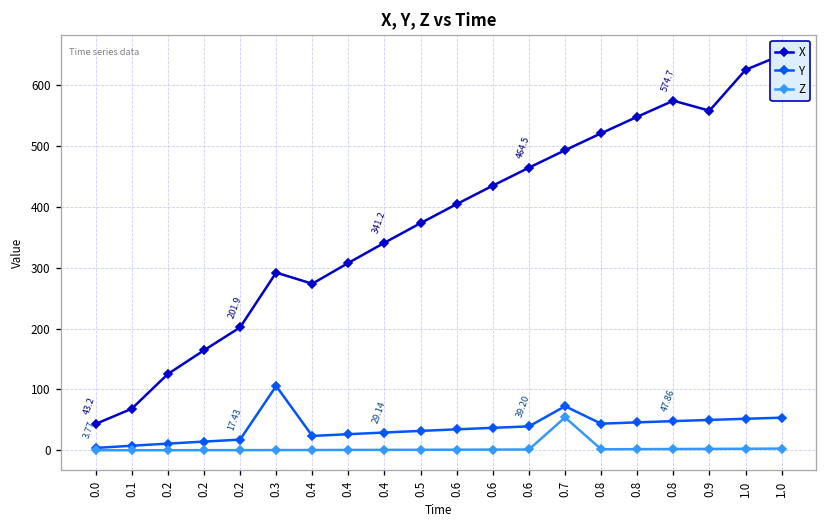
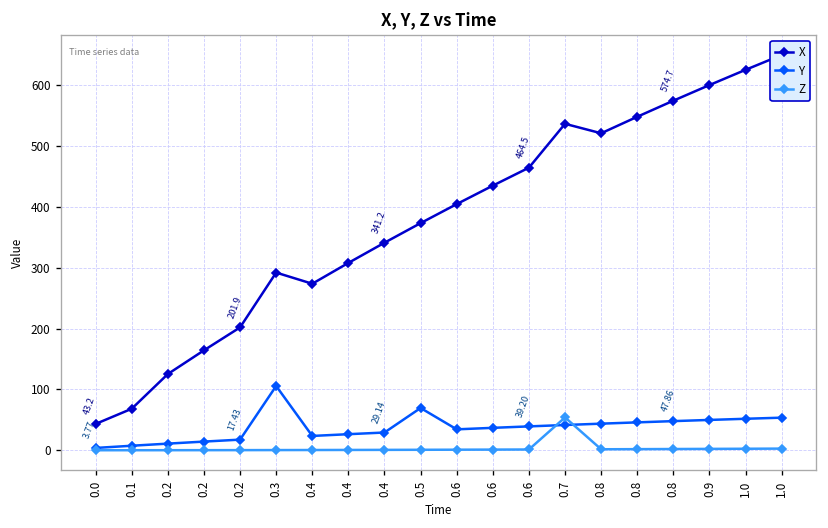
Y, 0.5: 30 -> 70
X, 0.7: 490 -> 540
Y, 0.7: 70 -> 40
X, 0.9: 560 -> 600
